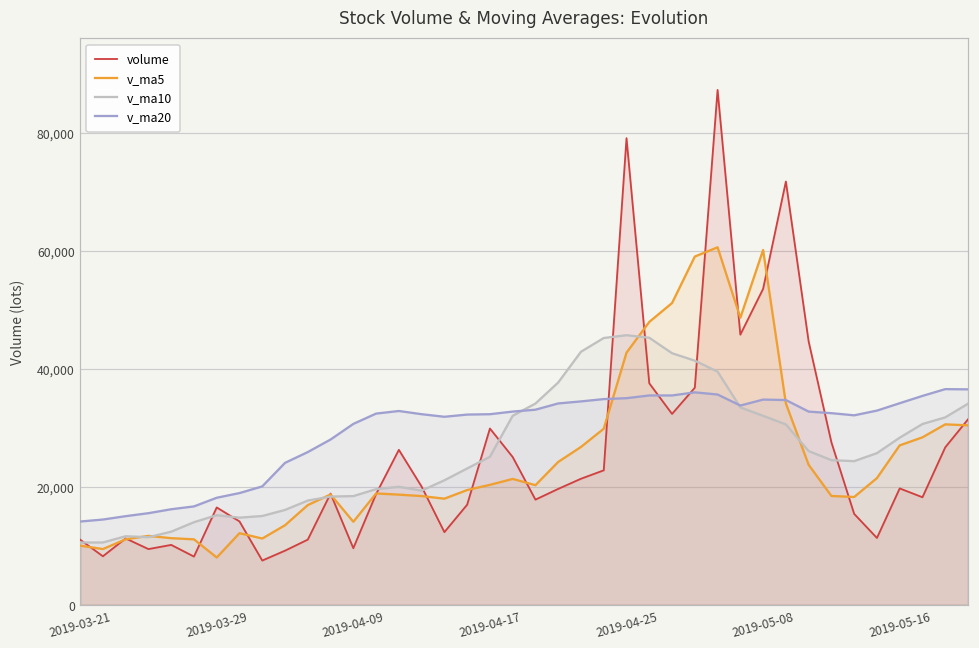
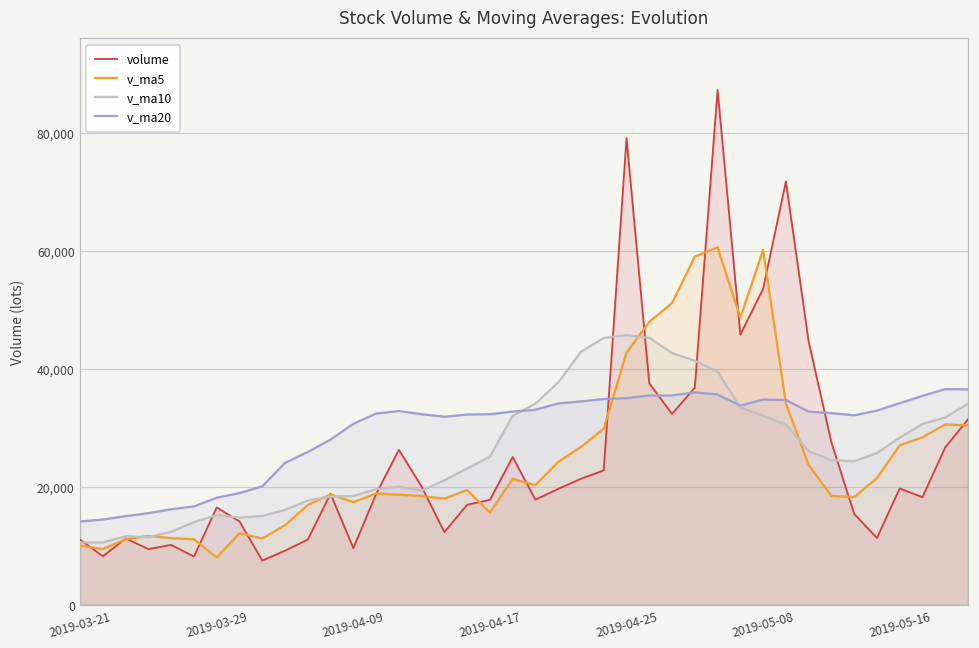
v_ma5, 2019-04-09: 14,000 -> 17,000
volume, 2019-04-17: 30,000 -> 18,000
v_ma5, 2019-04-17: 20,000 -> 16,000
